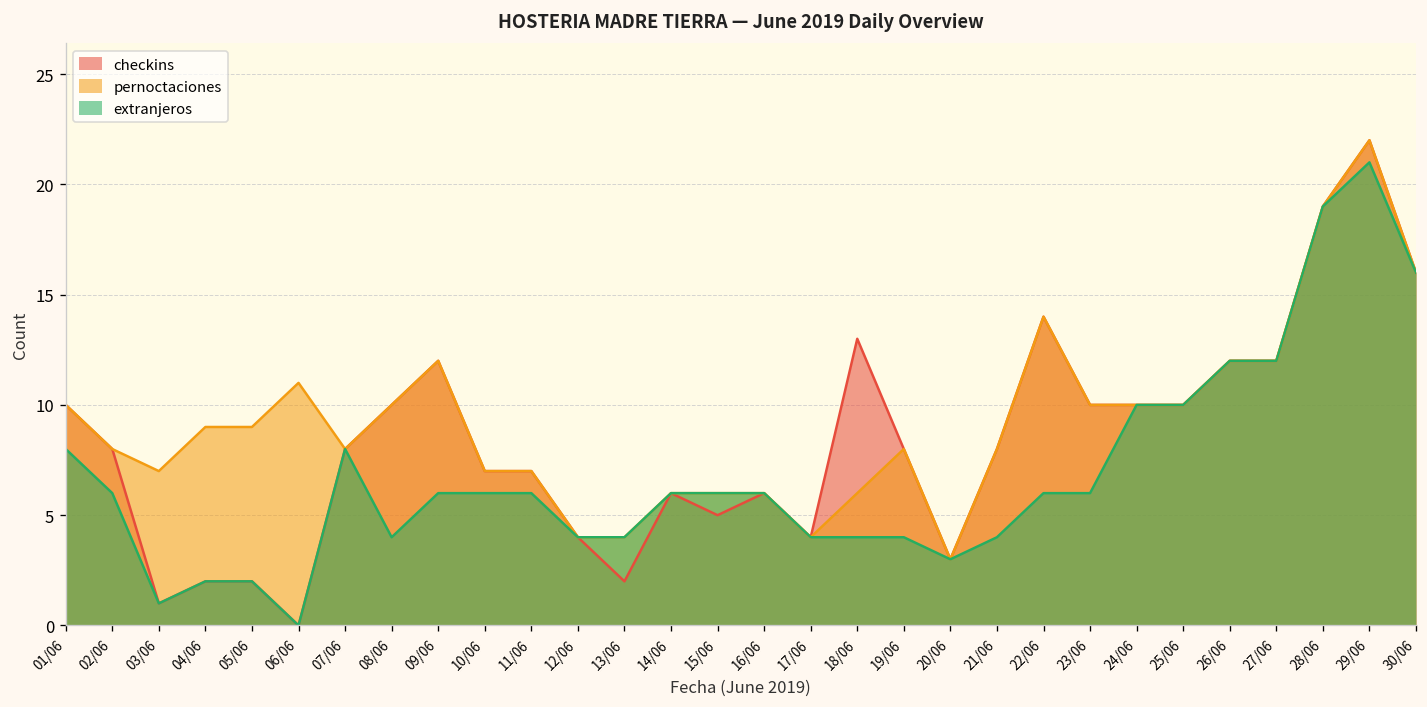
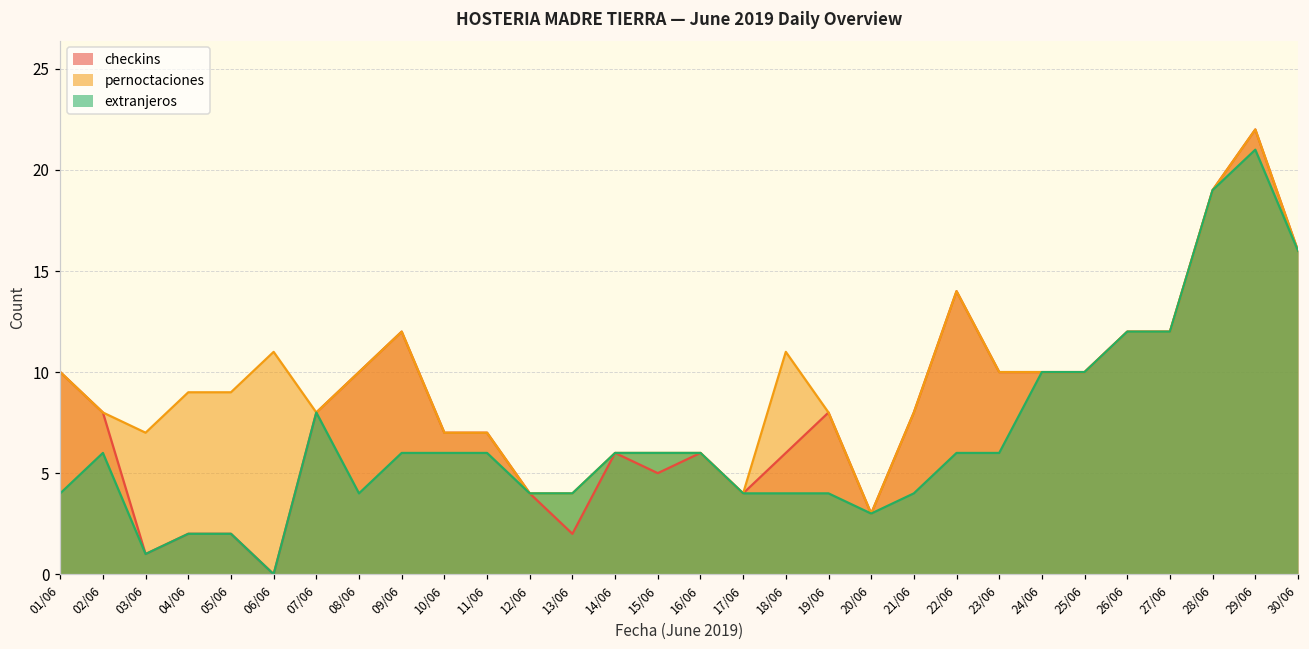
extranjeros, 01/06: 8 -> 4
checkins, 18/06: 13 -> 6
pernoctaciones, 18/06: 6 -> 11
